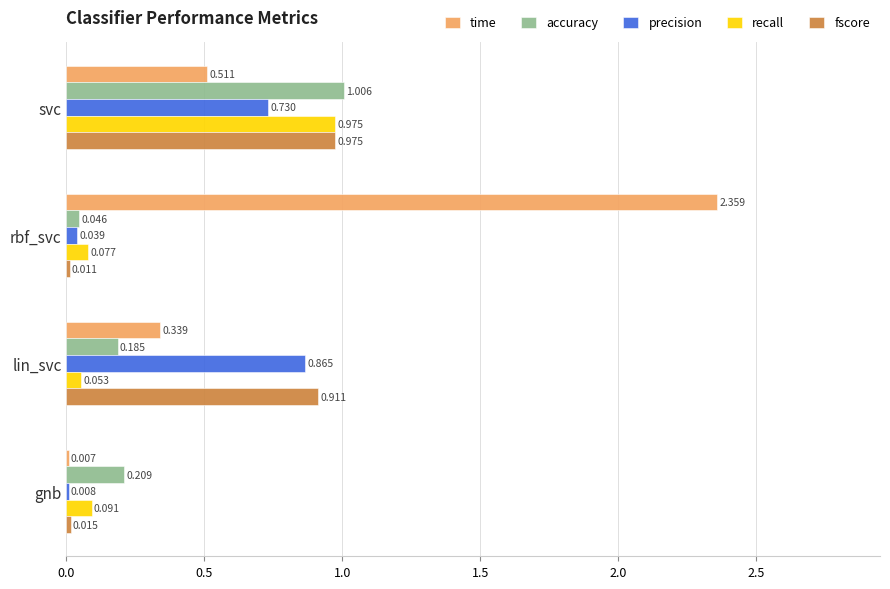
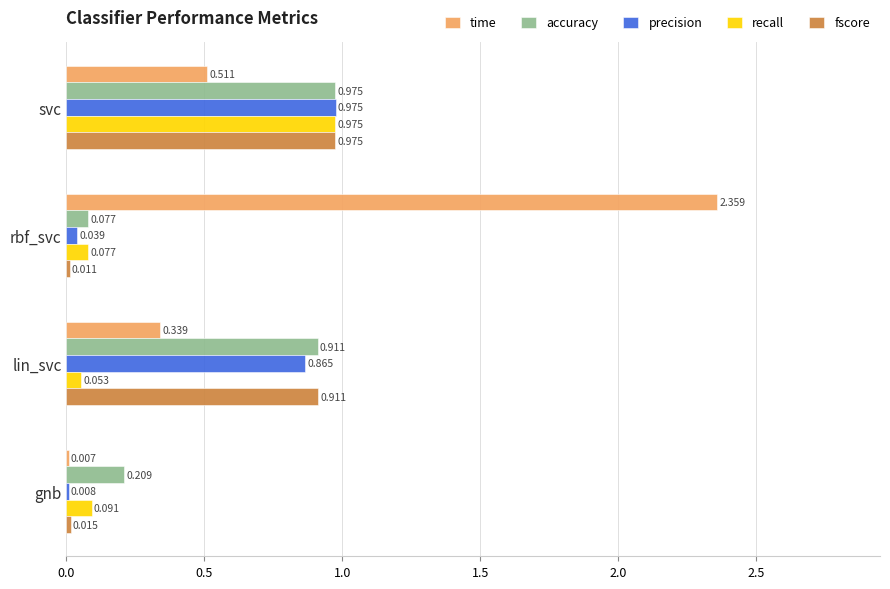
accuracy, svc: 1.006 -> 0.975
precision, svc: 0.730 -> 0.975
accuracy, rbf_svc: 0.046 -> 0.077
accuracy, lin_svc: 0.185 -> 0.911
